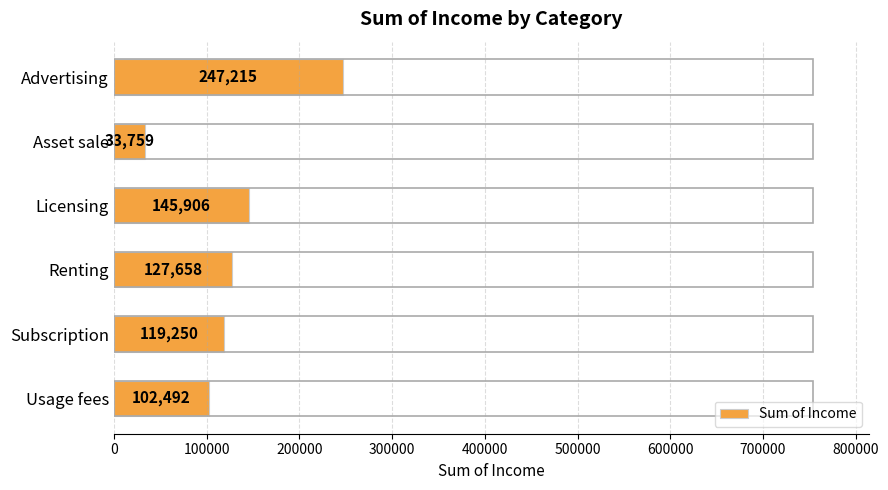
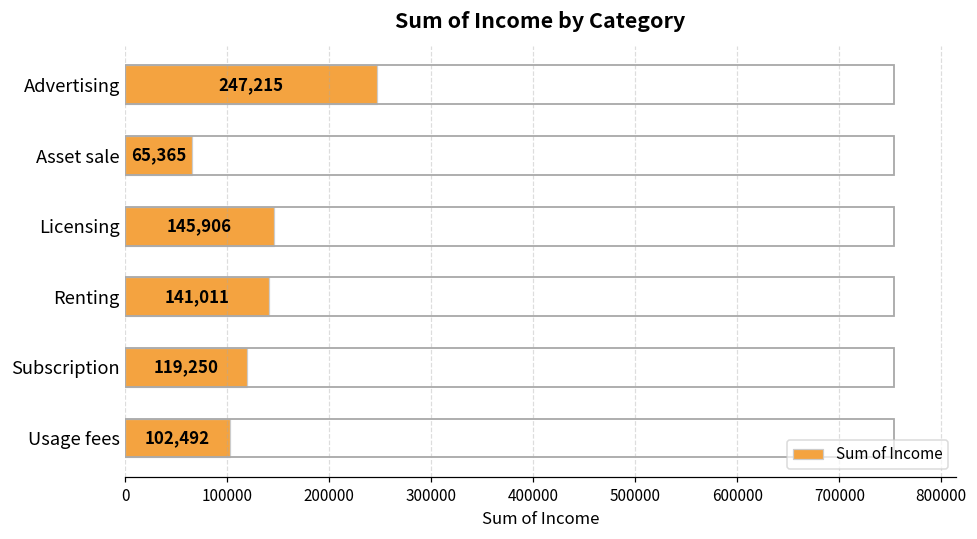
Asset sale: 33,759 -> 65,365
Renting: 127,658 -> 141,011
